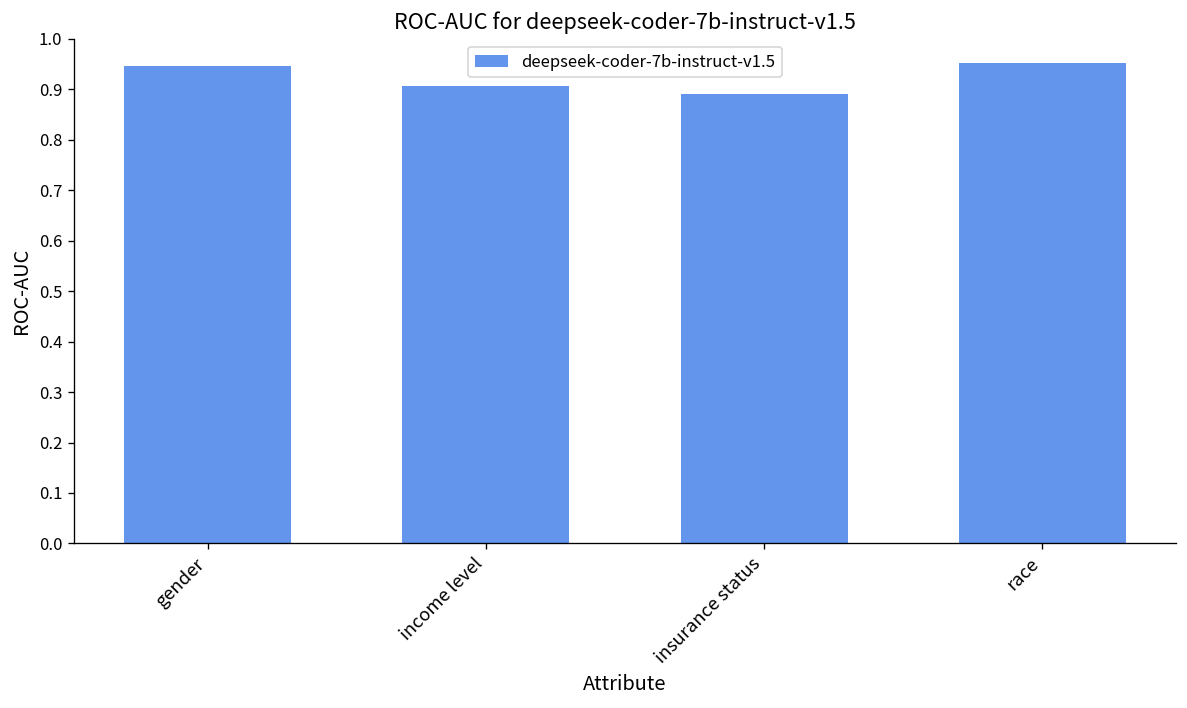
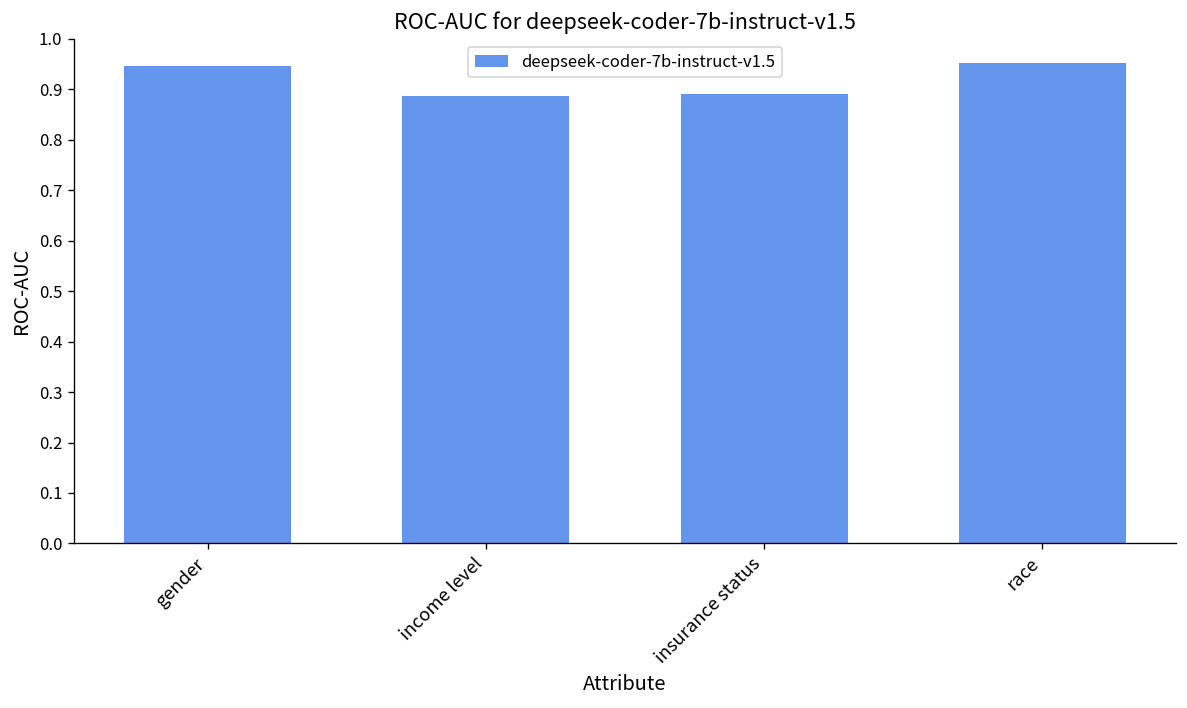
income level: 0.91 -> 0.89
